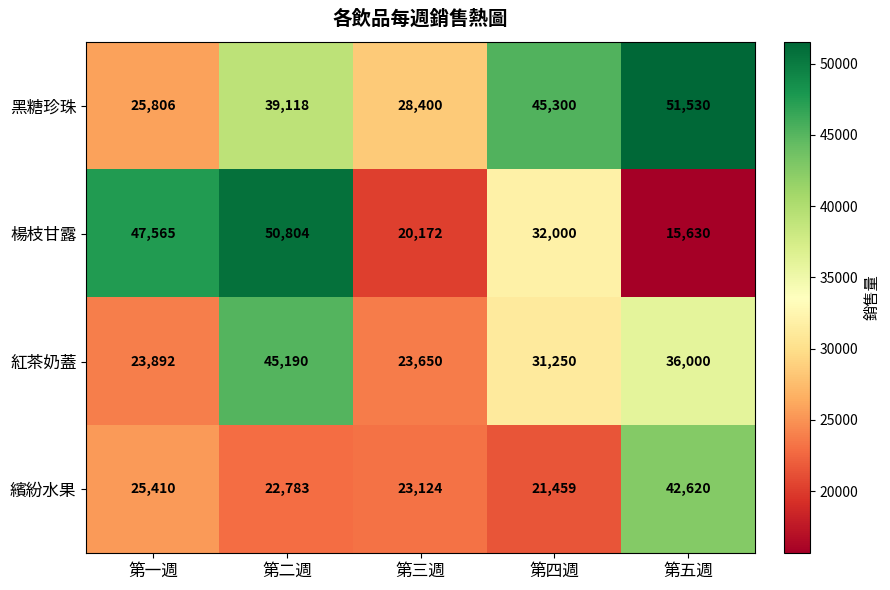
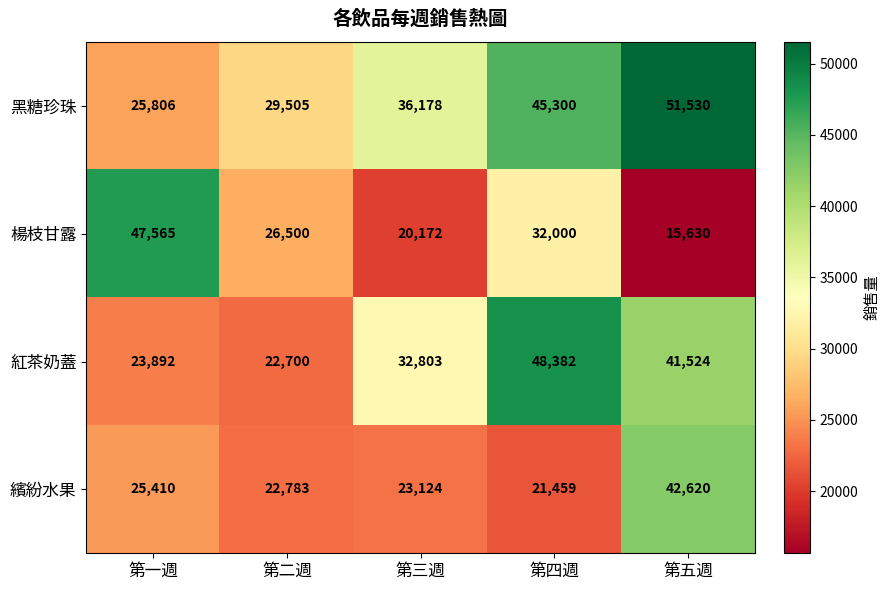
黑糖珍珠, 第二週: 39,118 -> 29,505
黑糖珍珠, 第三週: 28,400 -> 36,178
楊枝甘露, 第二週: 50,804 -> 26,500
紅茶奶蓋, 第二週: 45,190 -> 22,700
紅茶奶蓋, 第三週: 23,650 -> 32,803
紅茶奶蓋, 第四週: 31,250 -> 48,382
紅茶奶蓋, 第五週: 36,000 -> 41,524
